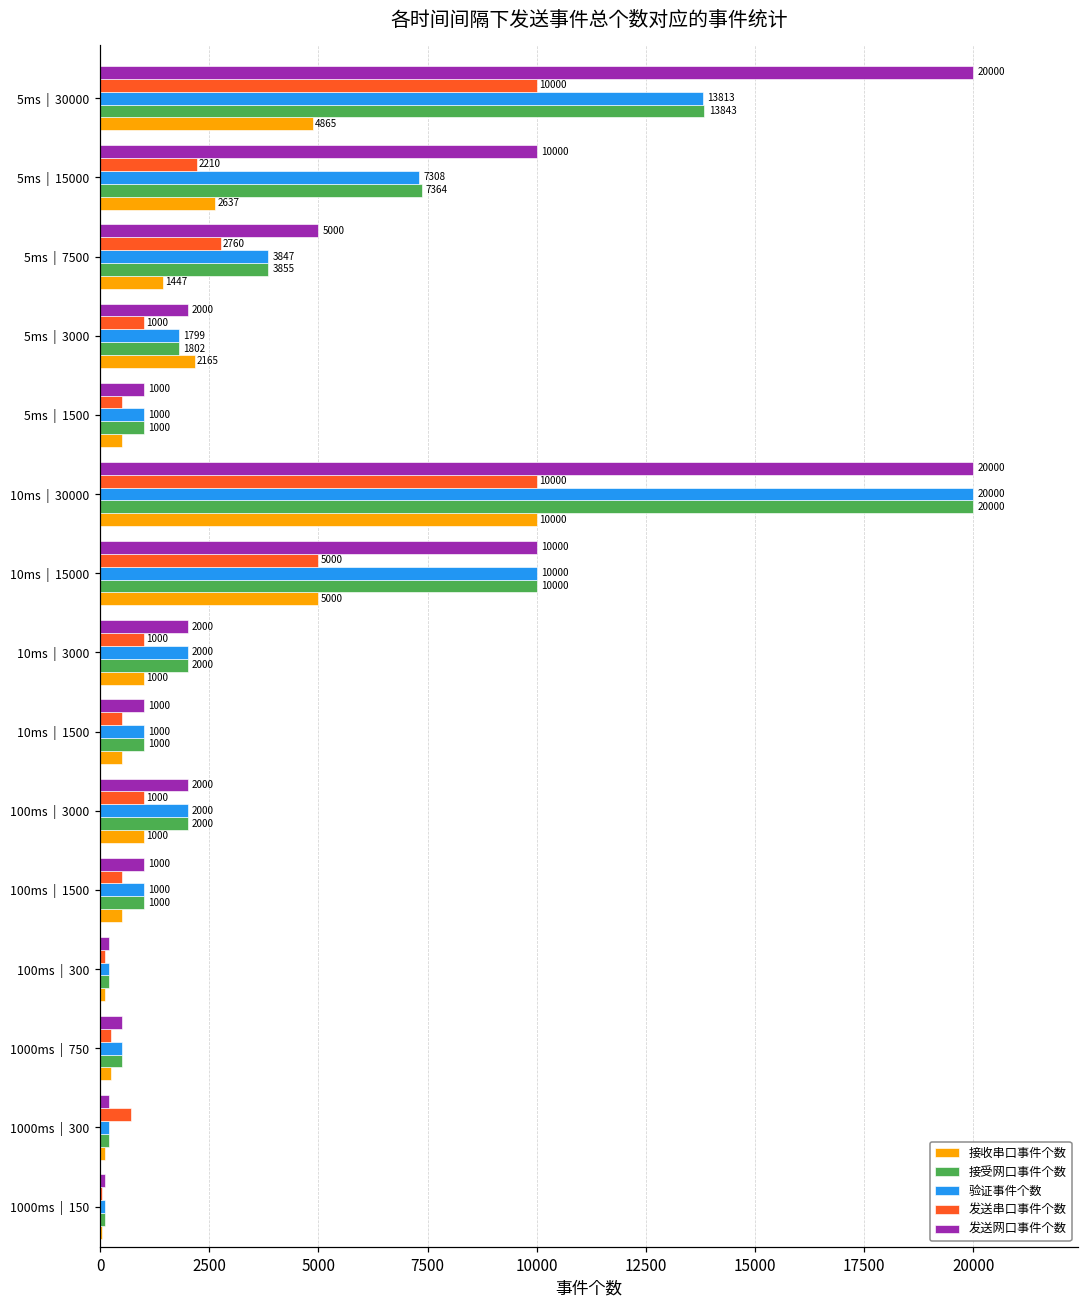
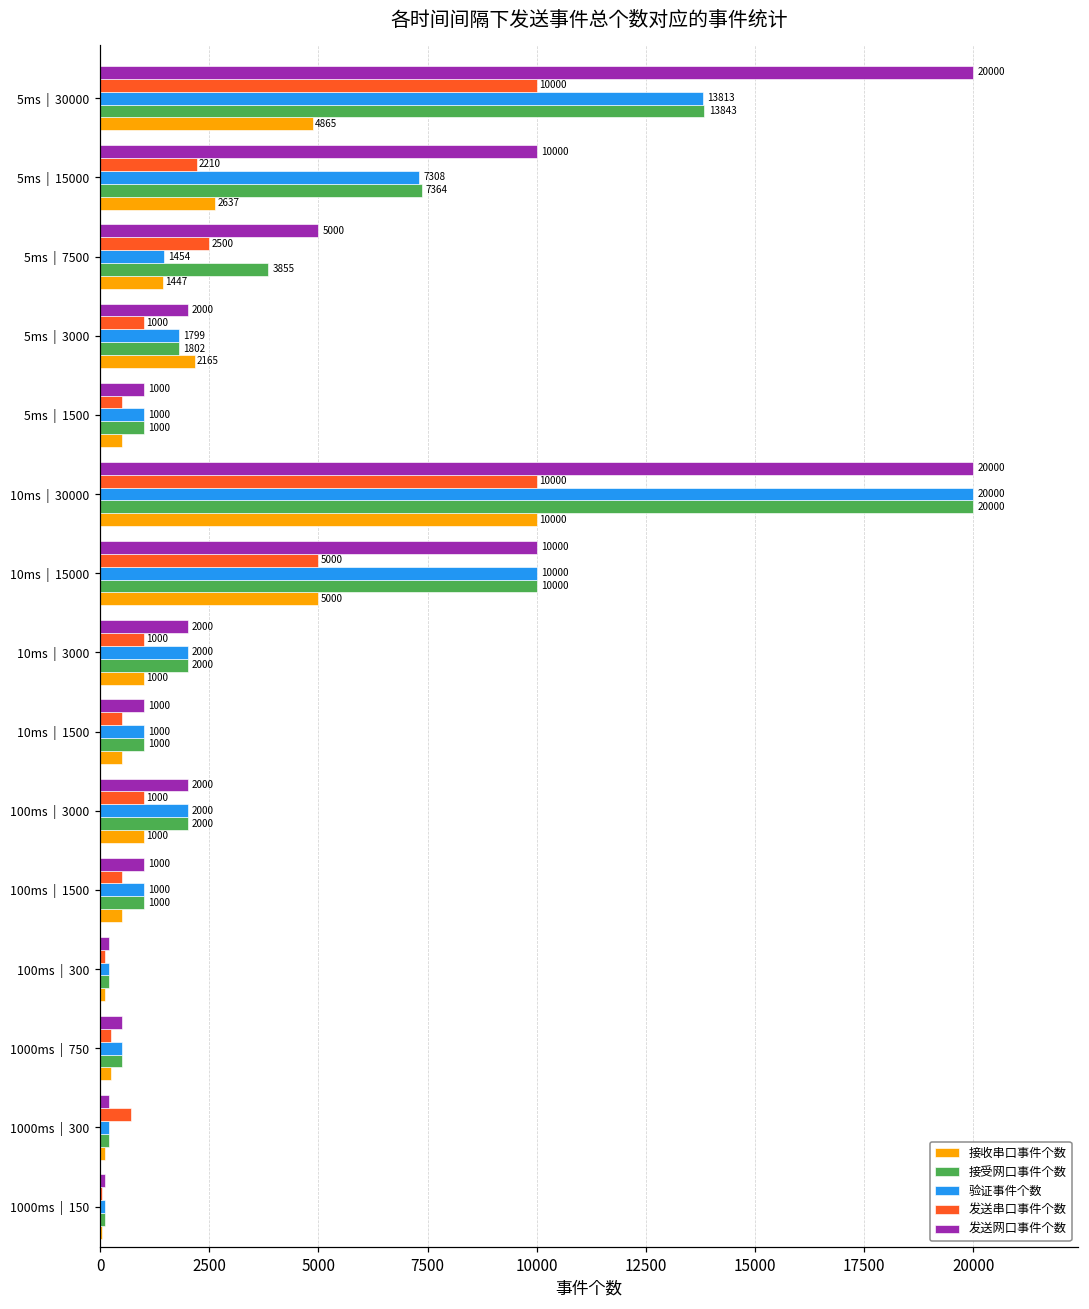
发送串口事件个数, 5ms | 7500: 2760 -> 2500
验证事件个数, 5ms | 7500: 3847 -> 1454
